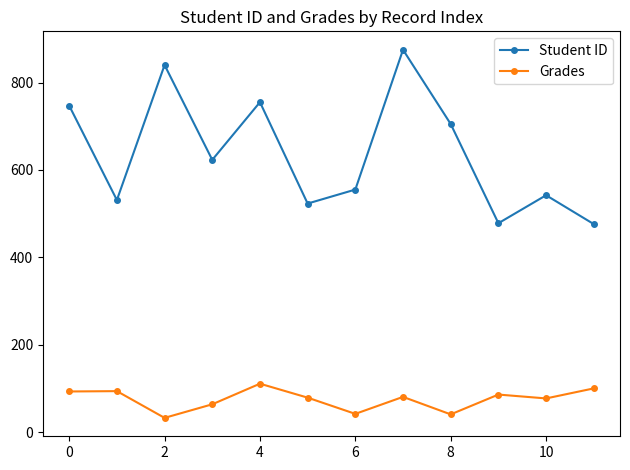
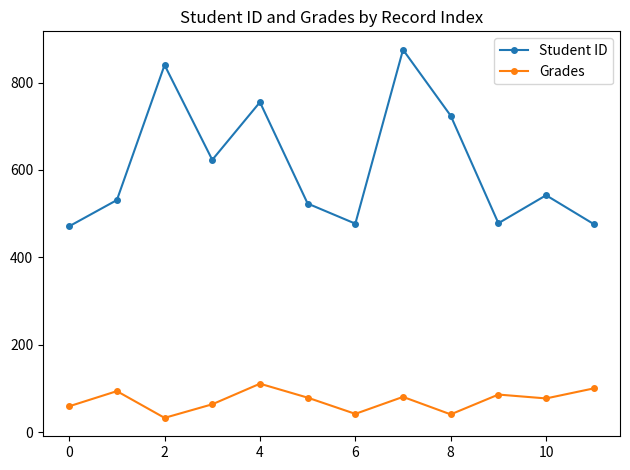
Student ID, 0: 750 -> 470
Grades, 0: 90 -> 60
Student ID, 6: 560 -> 480
Student ID, 8: 710 -> 720
